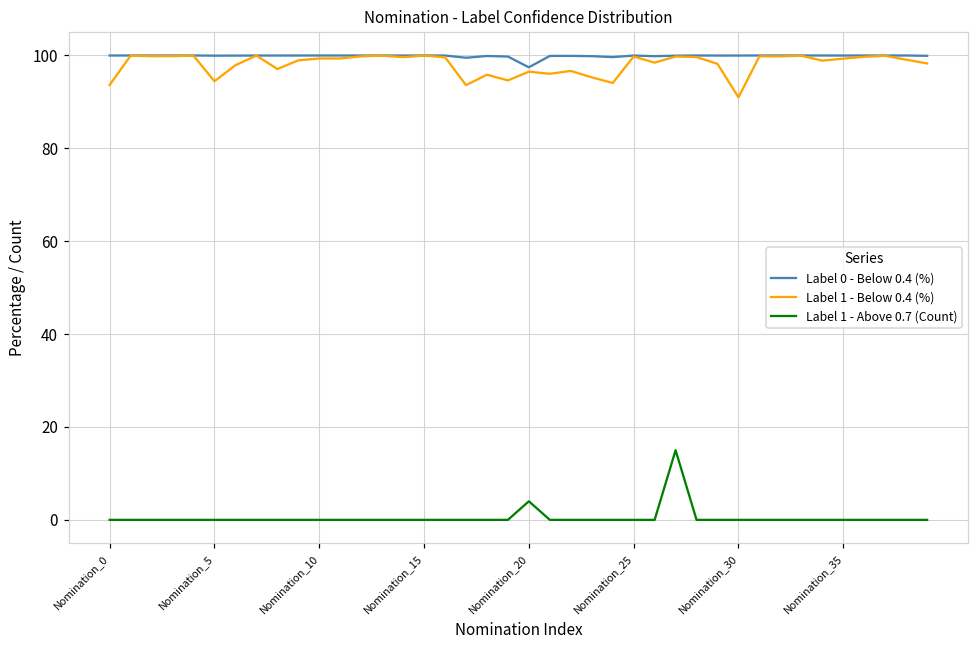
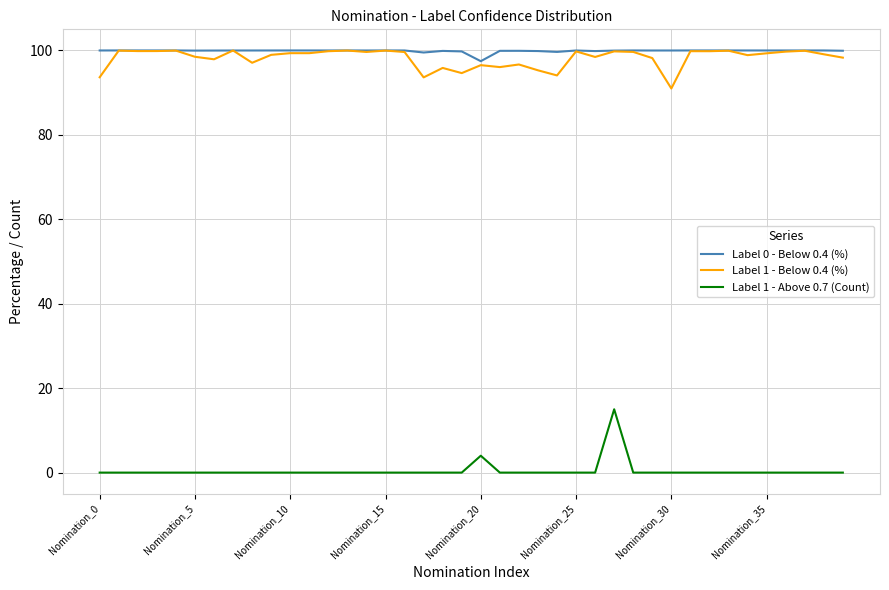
Label 1 - Below 0.4 (%), Nomination_5: 94 -> 98
